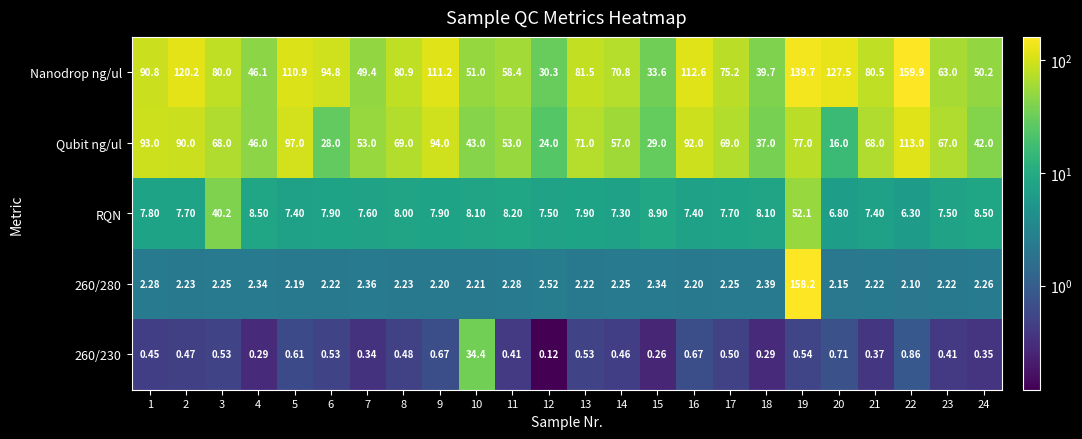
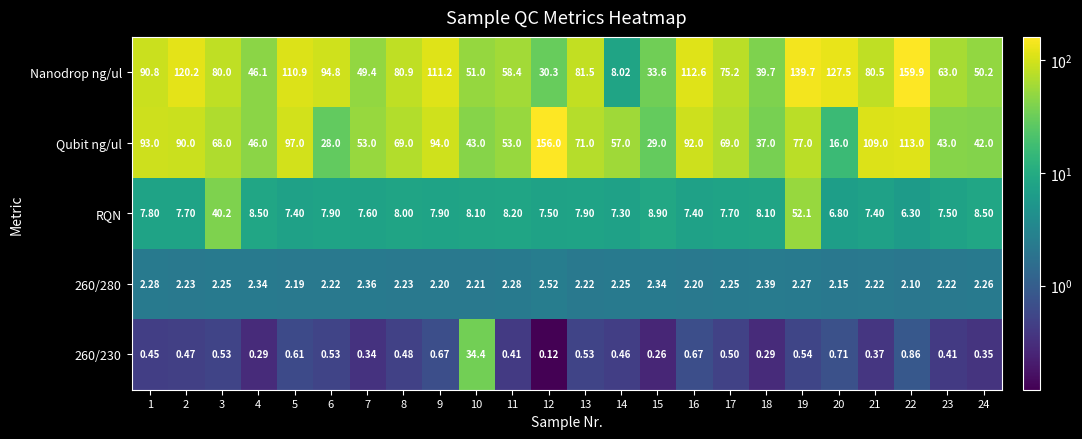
Nanodrop ng/ul, 14: 70.8 -> 8.02
Qubit ng/ul, 12: 24.0 -> 156.0
Qubit ng/ul, 21: 68.0 -> 109.0
Qubit ng/ul, 23: 67.0 -> 43.0
260/280, 19: 158.2 -> 2.27
